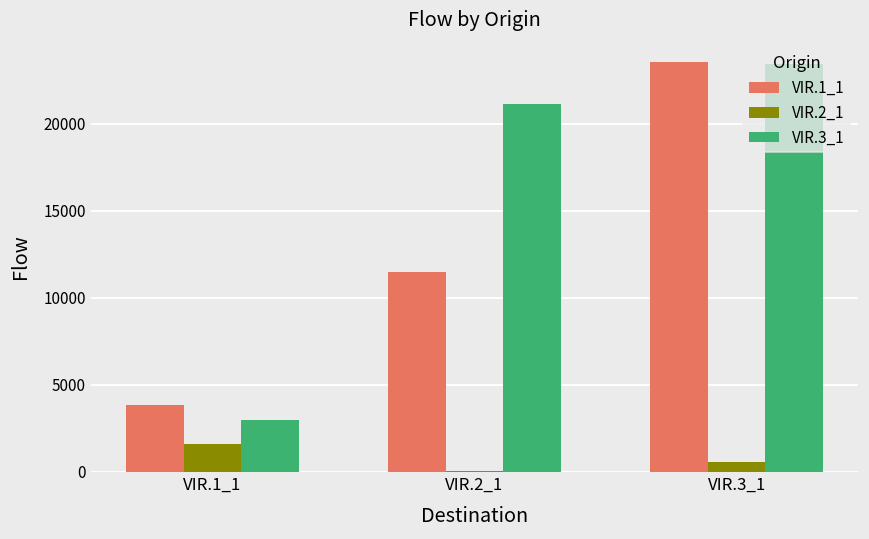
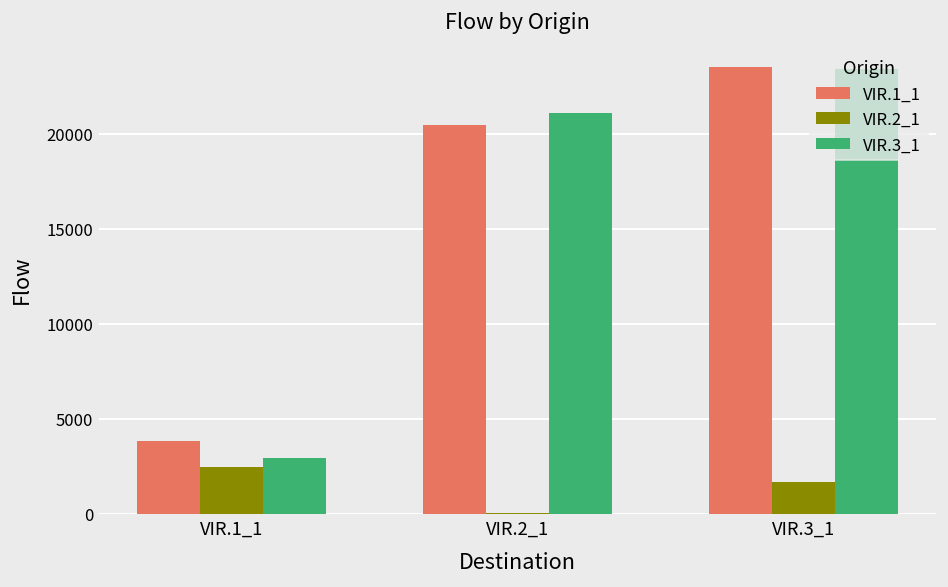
VIR.2_1, VIR.1_1: 1600 -> 2500
VIR.1_1, VIR.2_1: 11500 -> 20500
VIR.2_1, VIR.3_1: 500 -> 1700
